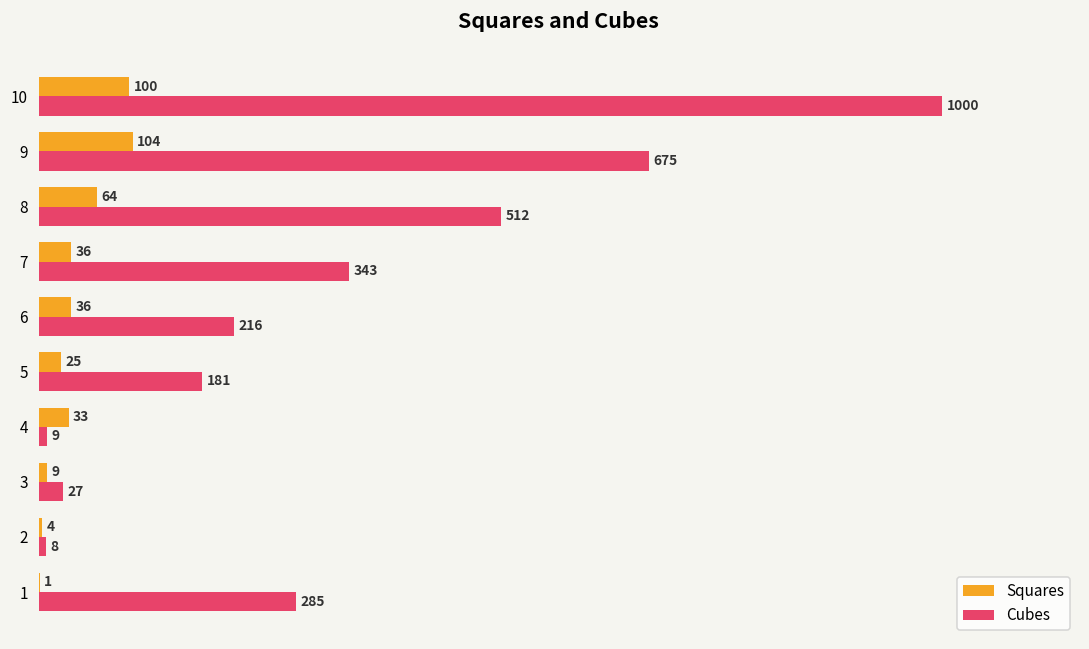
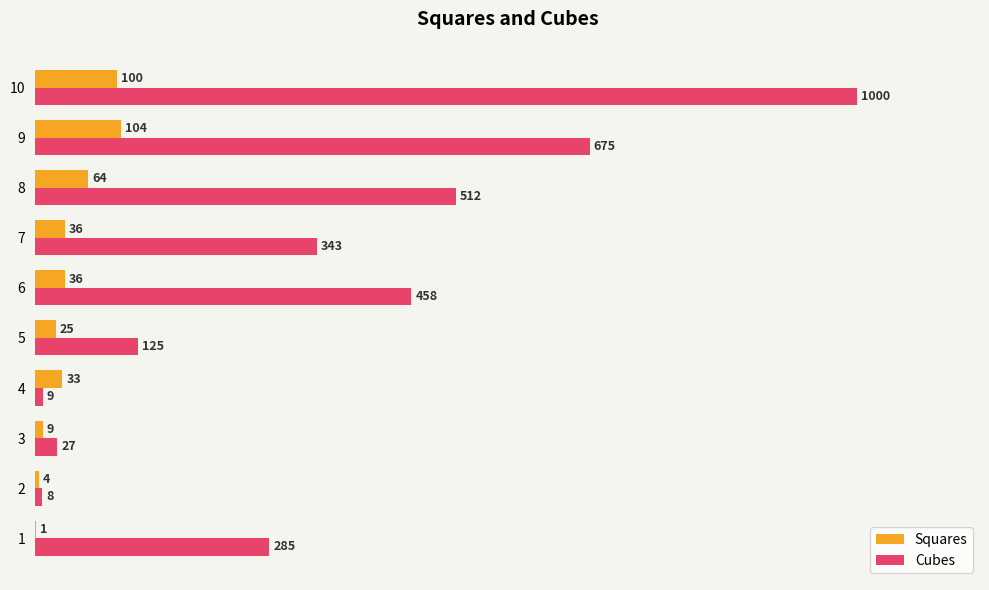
Cubes, 6: 216 -> 458
Cubes, 5: 181 -> 125
